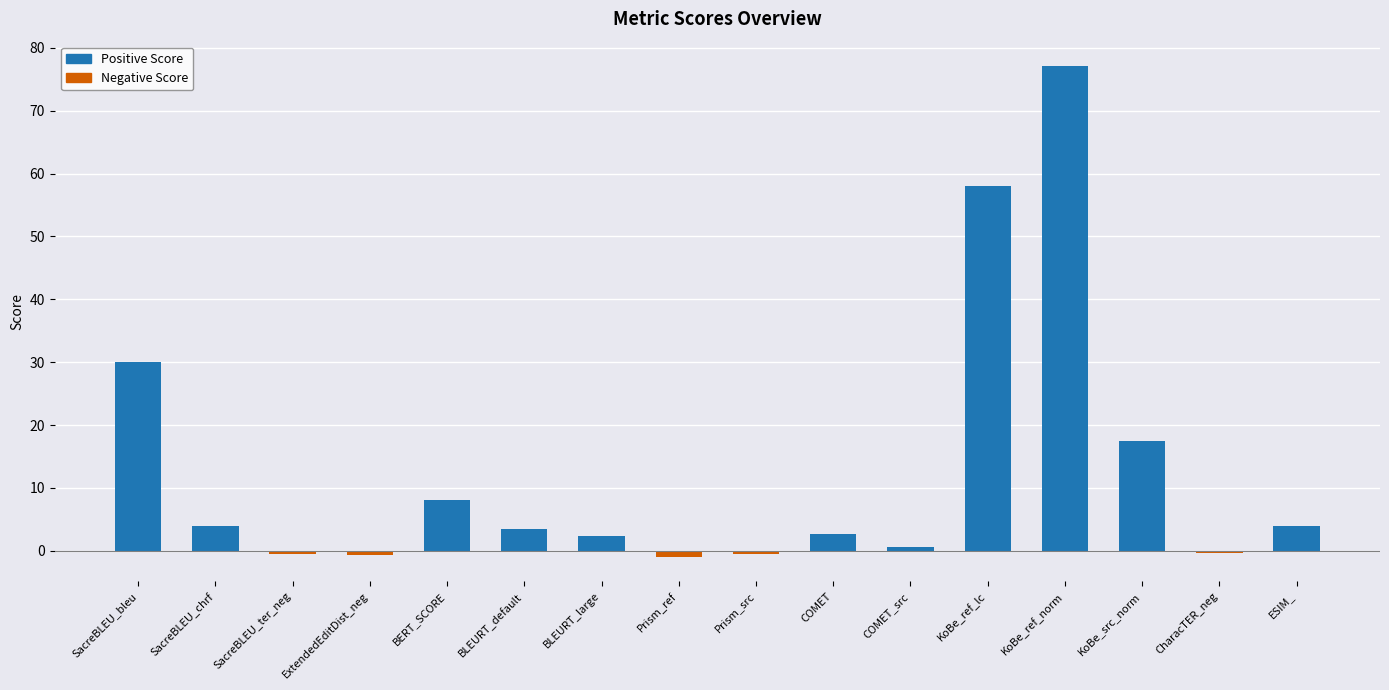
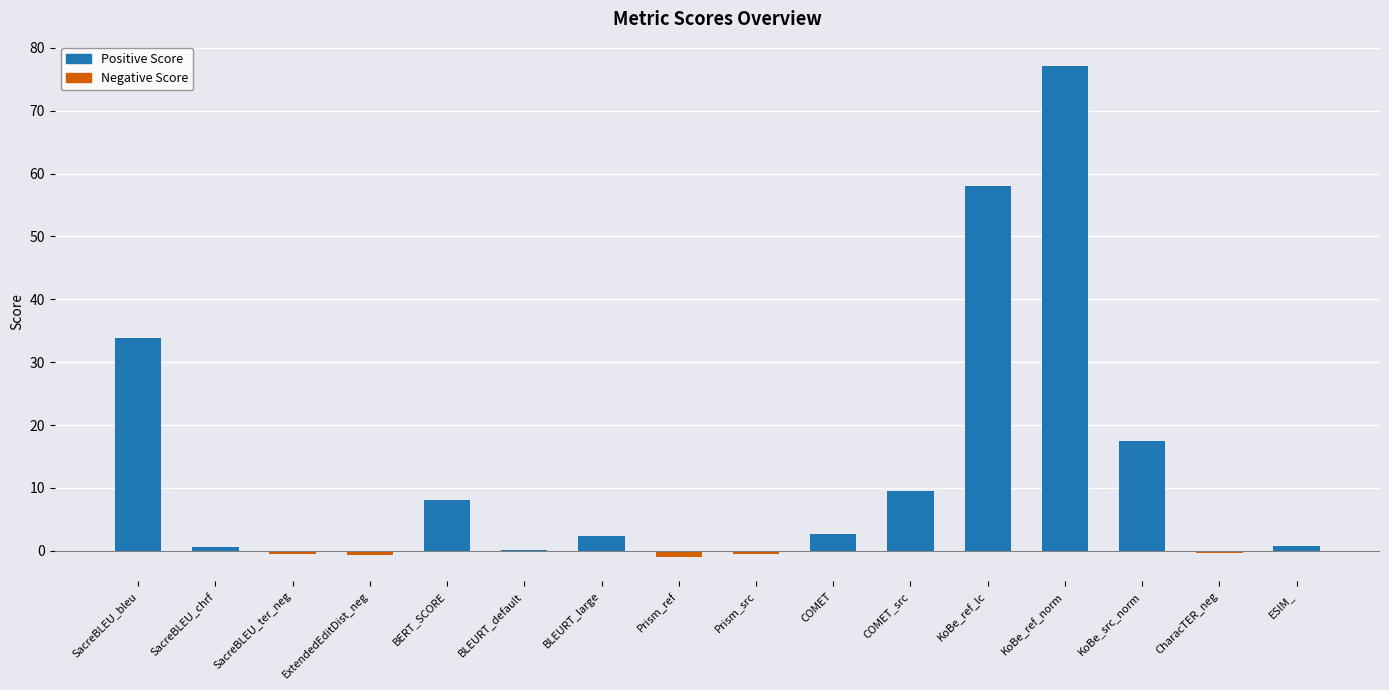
SacreBLEU_bleu: 30 -> 34
SacreBLEU_chrf: 4 -> 1
BLEURT_default: 3 -> 0
COMET_src: 1 -> 10
ESIM_: 4 -> 1
